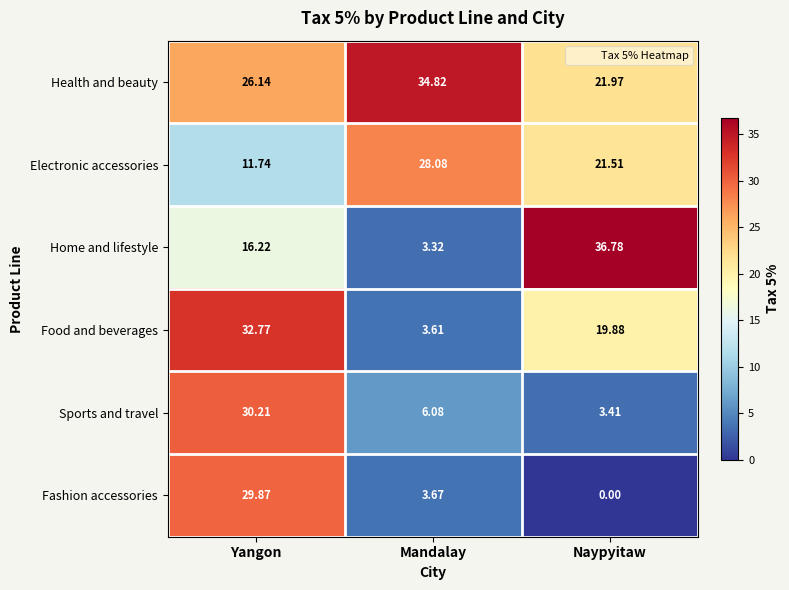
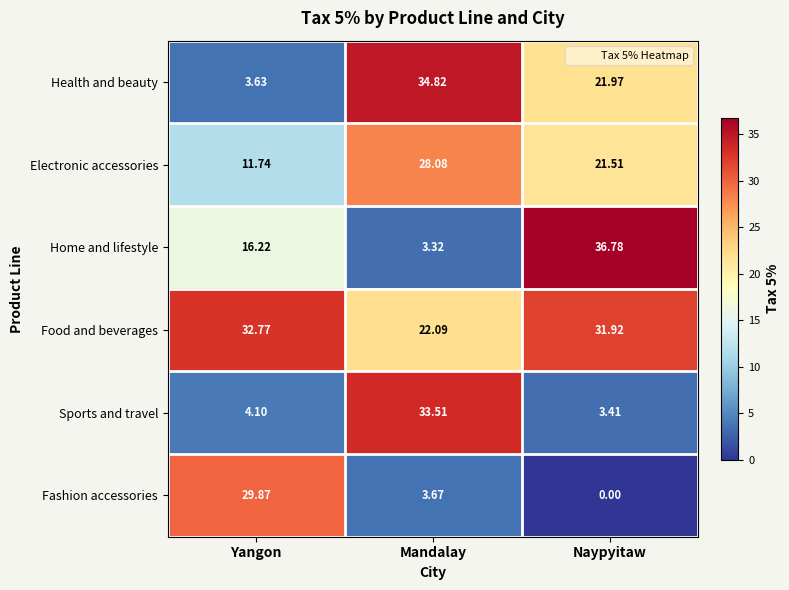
Health and beauty, Yangon: 26.14 -> 3.63
Food and beverages, Mandalay: 3.61 -> 22.09
Food and beverages, Naypyitaw: 19.88 -> 31.92
Sports and travel, Yangon: 30.21 -> 4.10
Sports and travel, Mandalay: 6.08 -> 33.51
